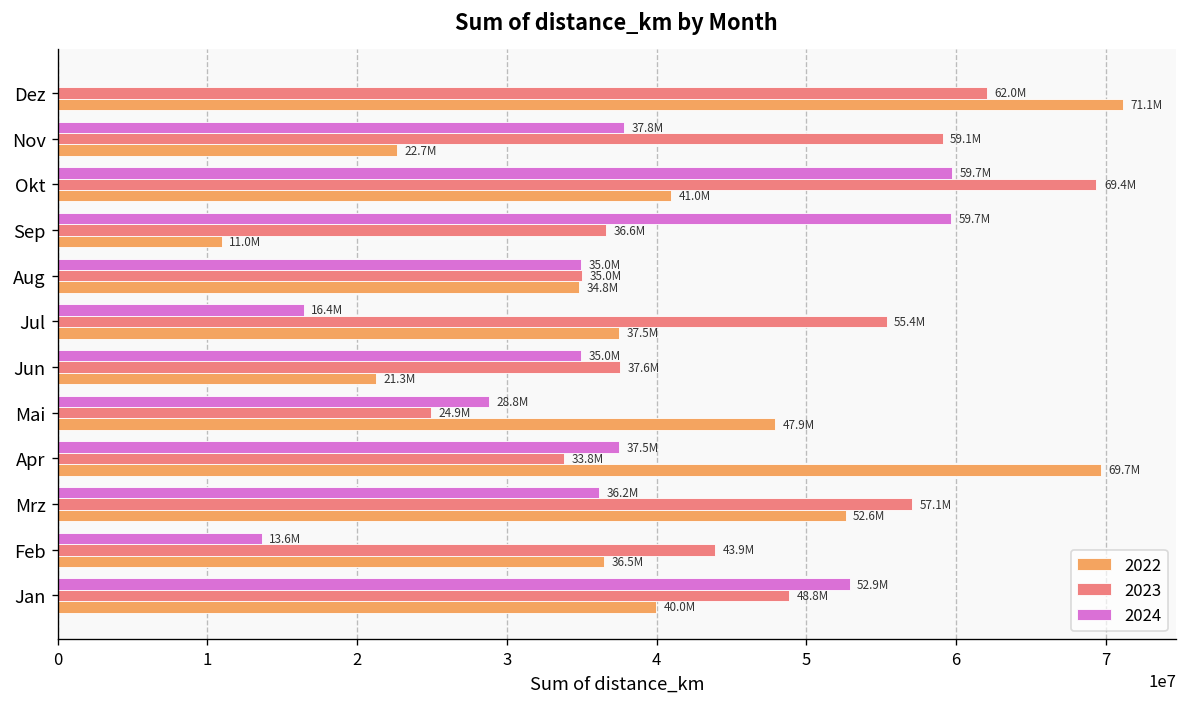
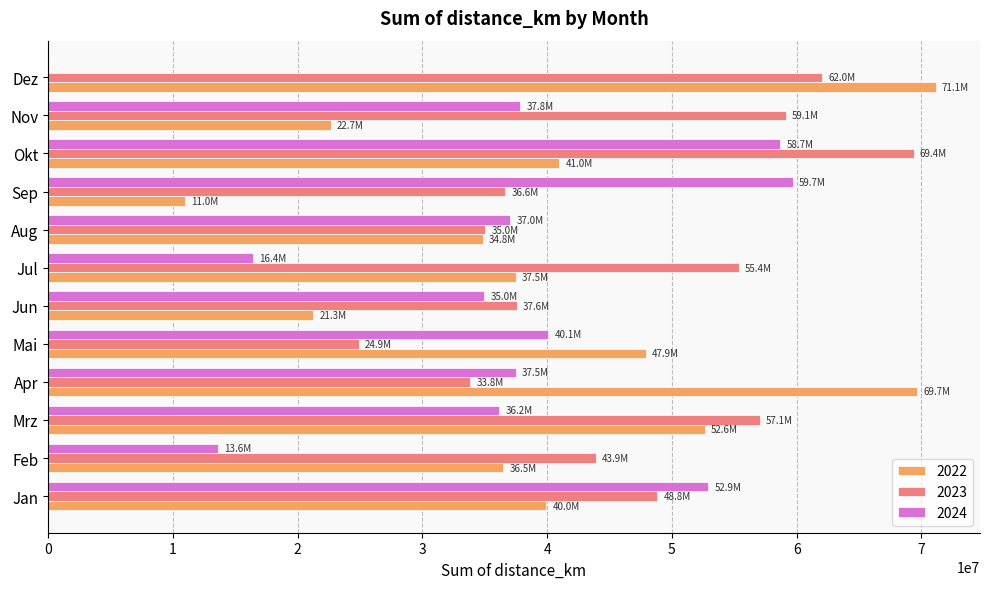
2024, Okt: 59.7M -> 58.7M
2024, Aug: 35.0M -> 37.0M
2024, Mai: 28.8M -> 40.1M
